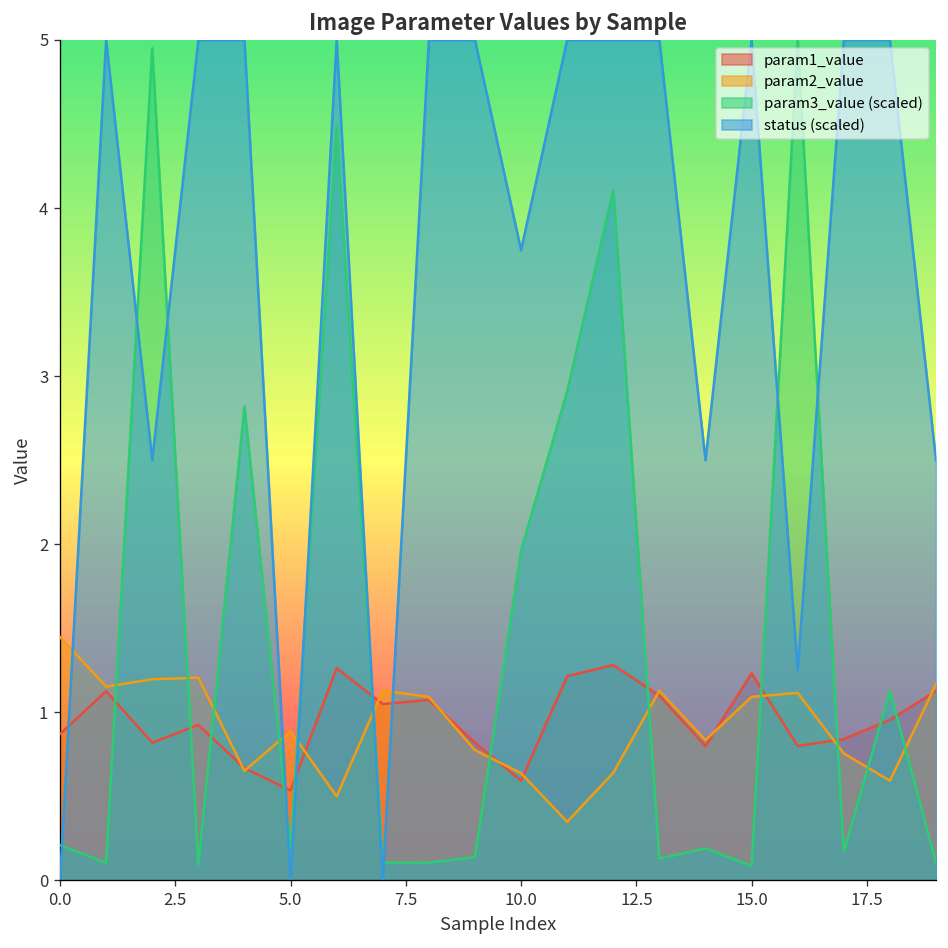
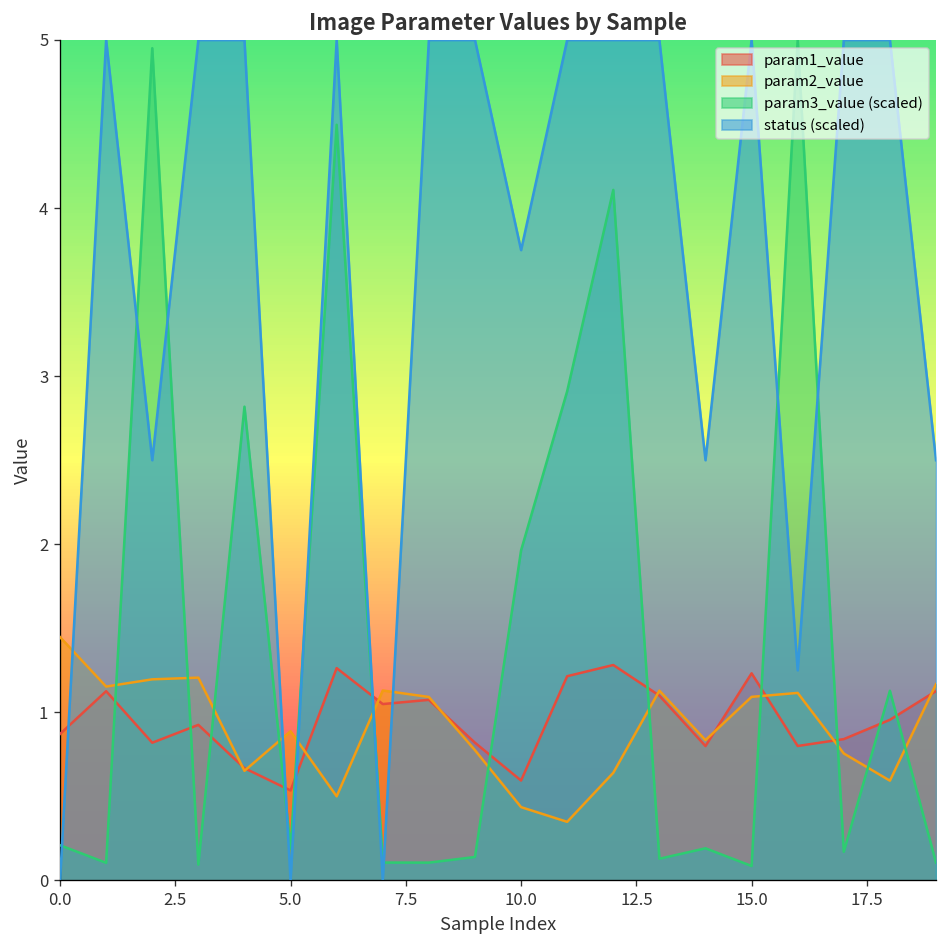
param2_value, 10.0: 0.64 -> 0.44
